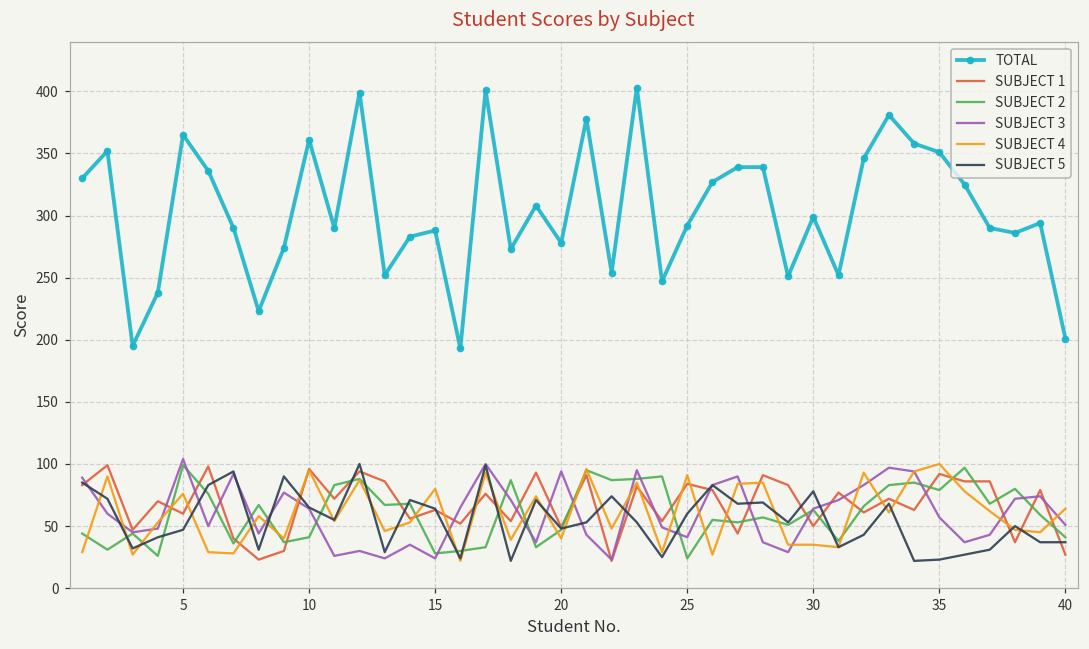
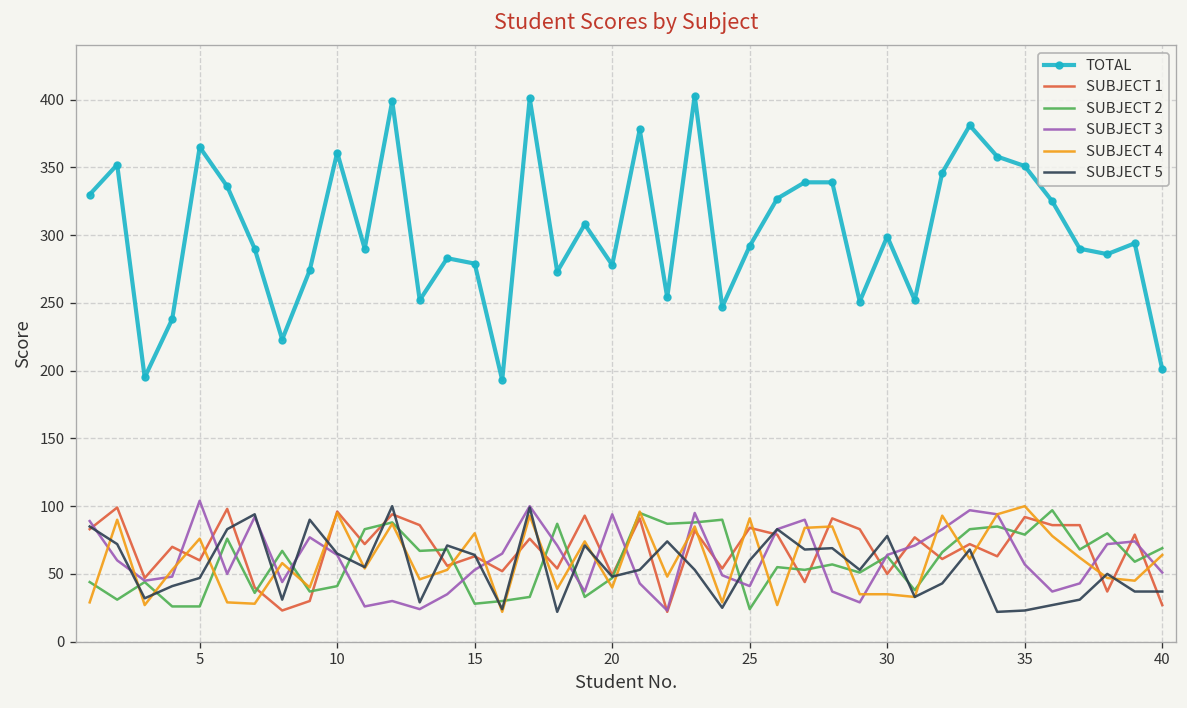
SUBJECT 2, 5: 99 -> 26
TOTAL, 15: 288 -> 279
SUBJECT 3, 15: 24 -> 53
SUBJECT 2, 40: 41 -> 69
